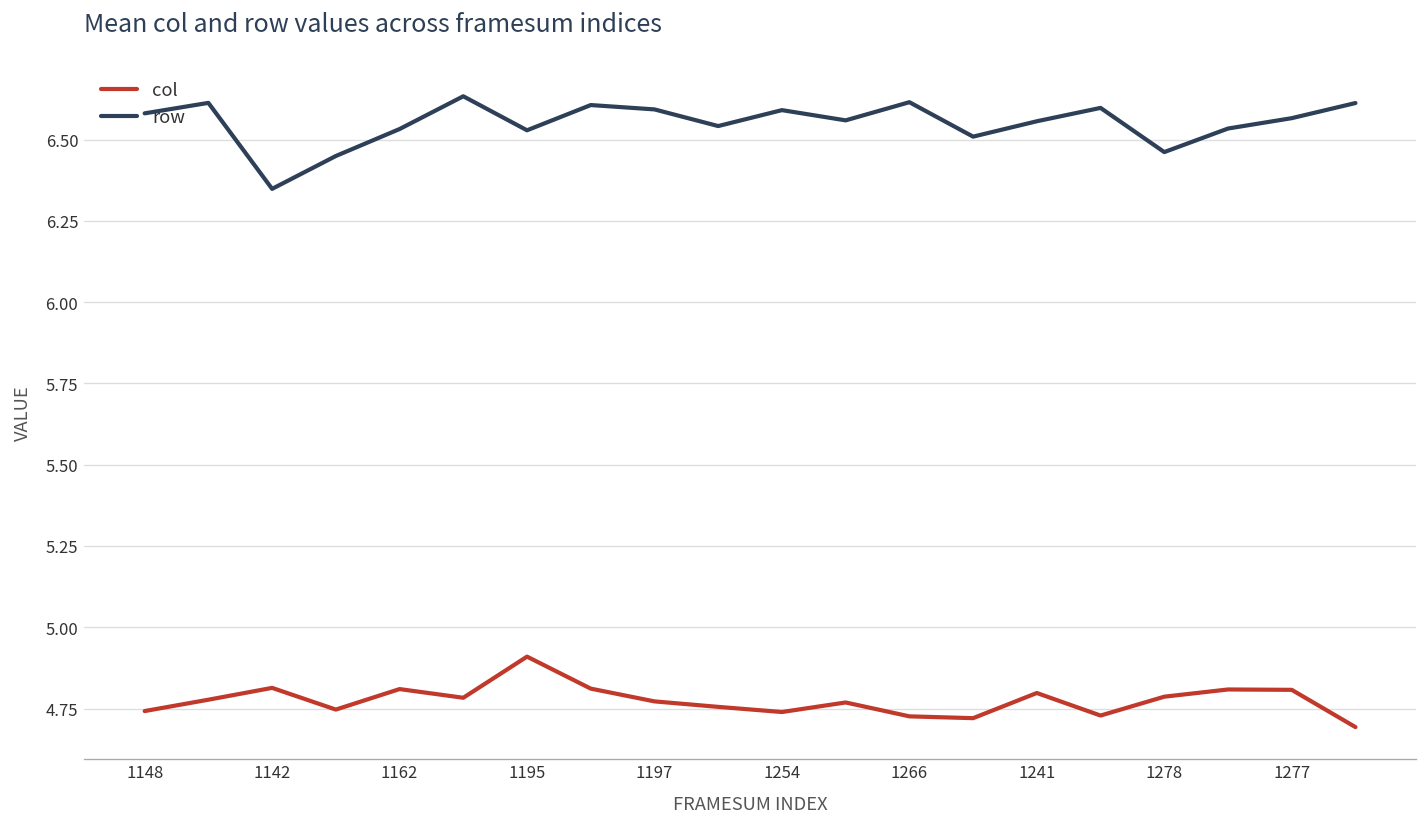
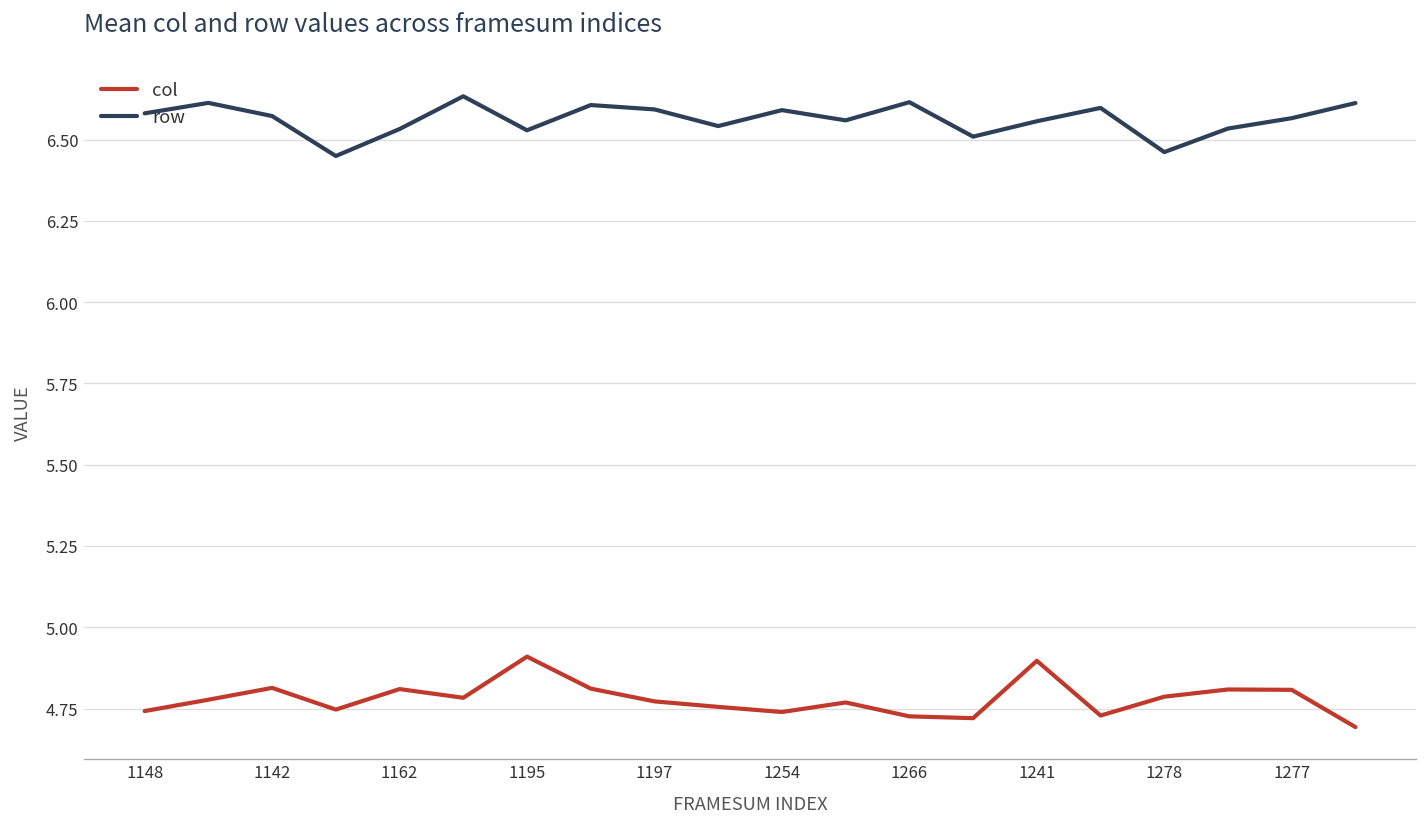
row, 1142: 6.35 -> 6.57
col, 1241: 4.80 -> 4.90
